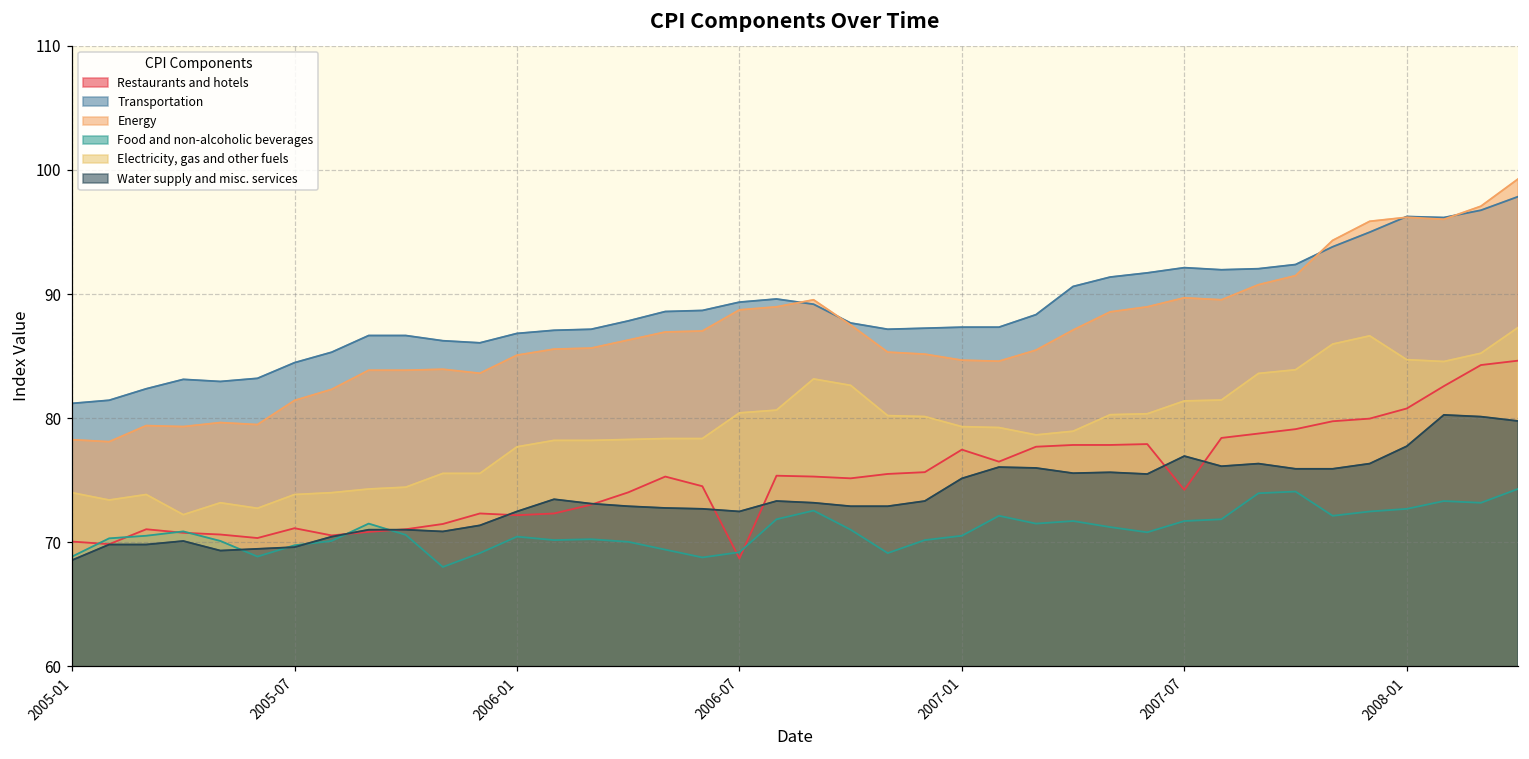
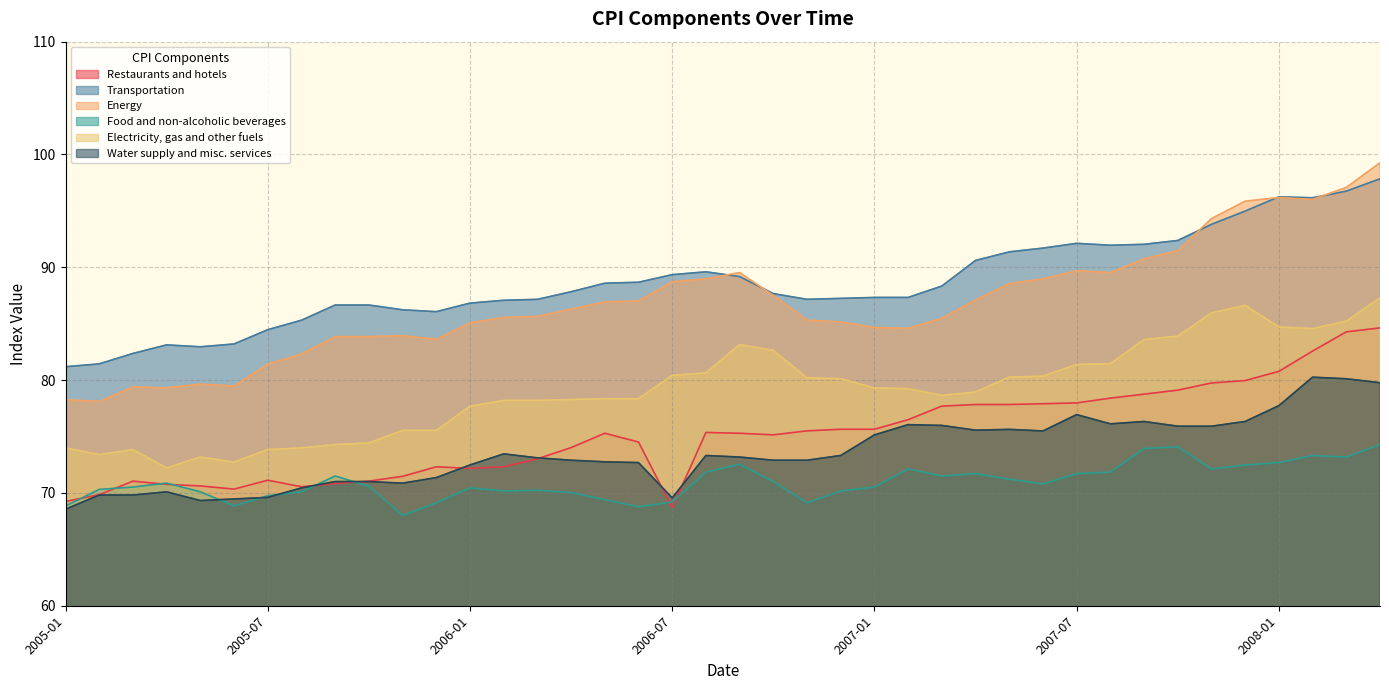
Restaurants and hotels, 2005-01: 70.1 -> 69.2
Water supply and misc. services, 2006-07: 72.5 -> 69.6
Restaurants and hotels, 2007-01: 77.5 -> 75.6
Restaurants and hotels, 2007-07: 74.2 -> 78.0
